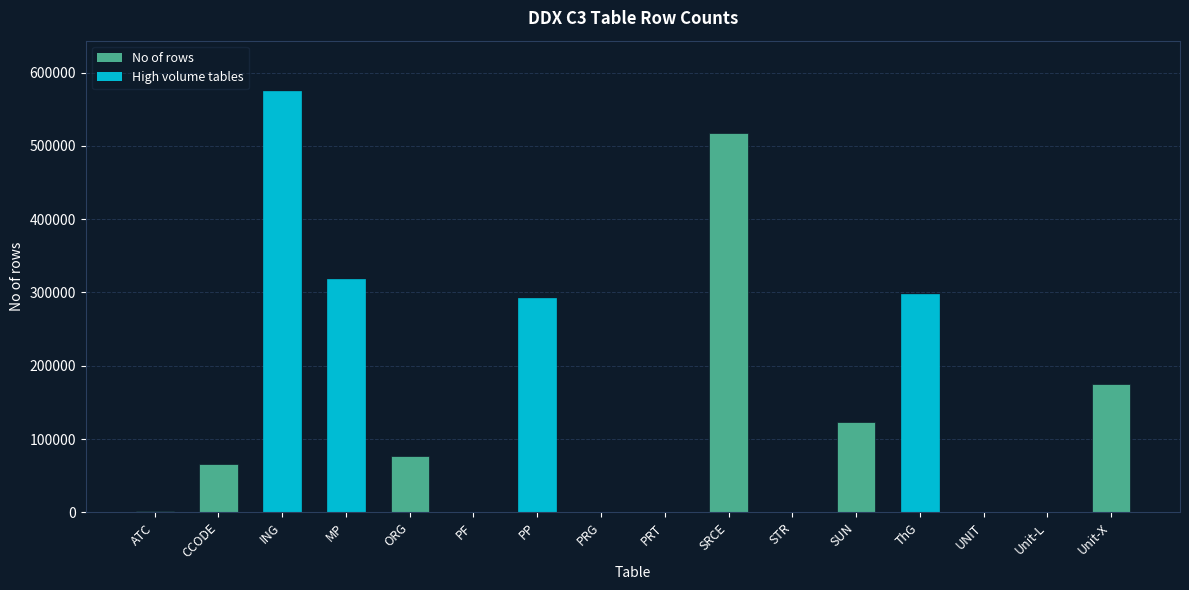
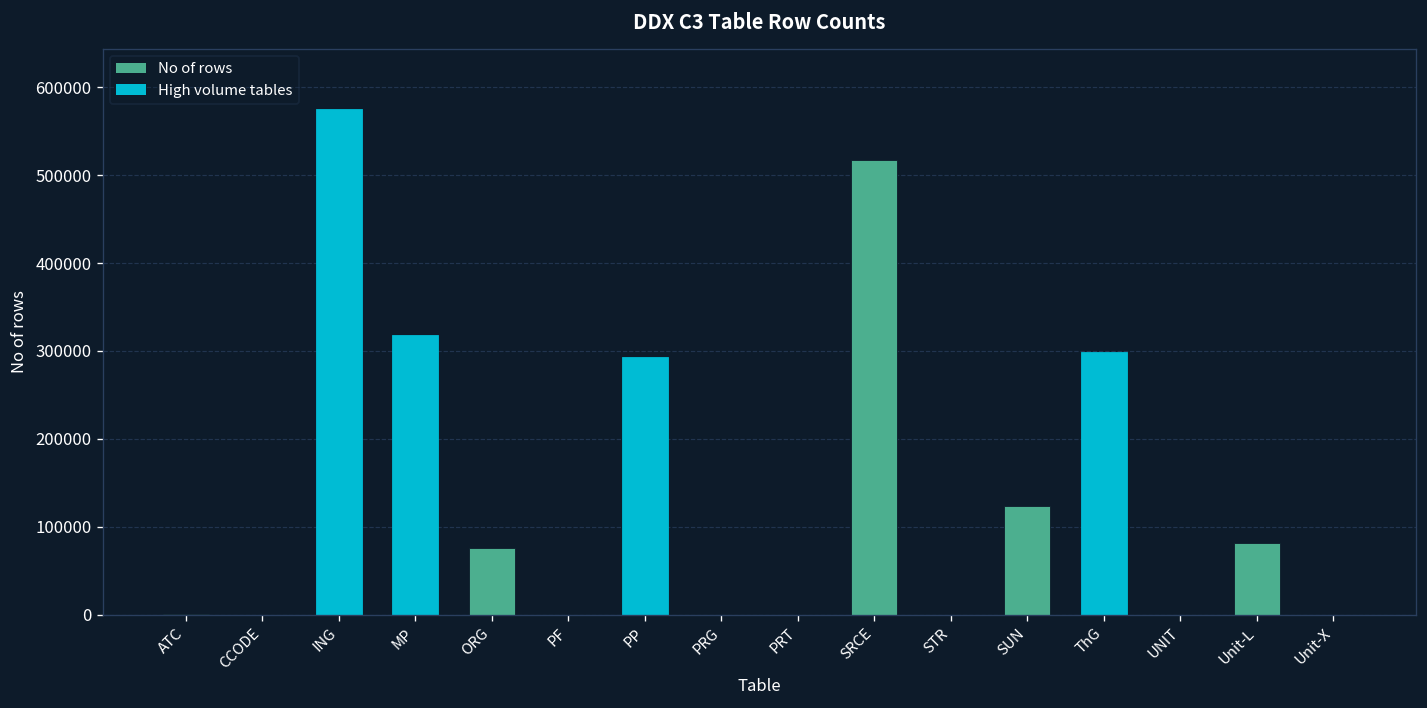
CCODE: 70000 -> 0
Unit-L: 0 -> 80000
Unit-X: 170000 -> 0
